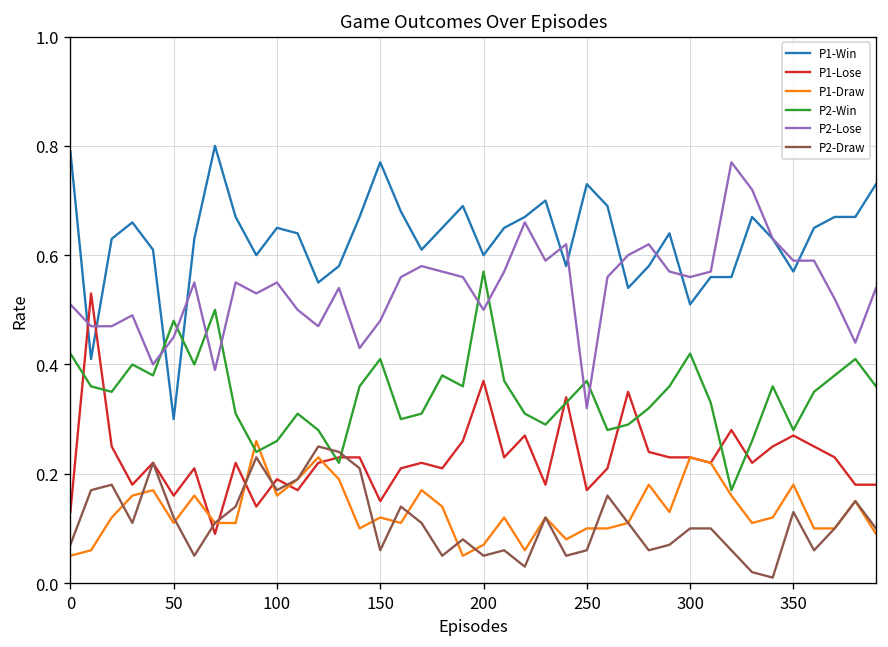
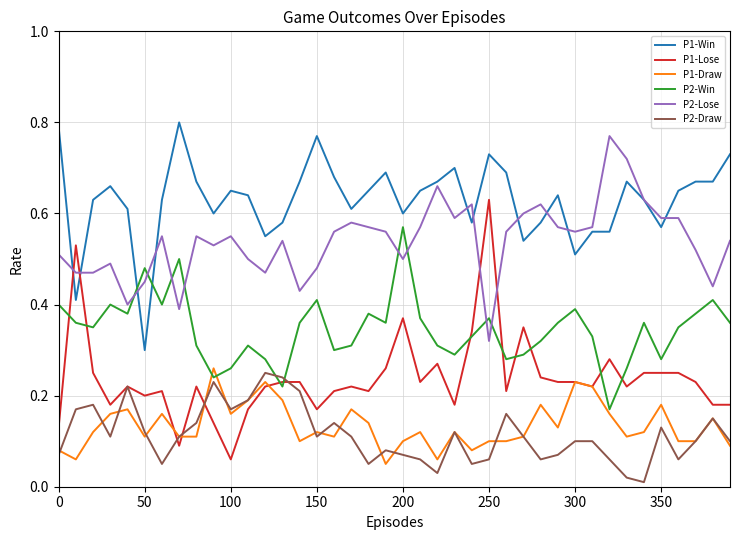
P1-Draw, 0: 0.05 -> 0.08
P2-Win, 0: 0.42 -> 0.40
P1-Lose, 50: 0.16 -> 0.20
P1-Lose, 100: 0.19 -> 0.06
P1-Lose, 150: 0.15 -> 0.17
P2-Draw, 150: 0.06 -> 0.11
P1-Draw, 200: 0.07 -> 0.10
P2-Draw, 200: 0.05 -> 0.07
P1-Lose, 250: 0.17 -> 0.63
P2-Win, 300: 0.42 -> 0.39
P1-Lose, 350: 0.27 -> 0.25
